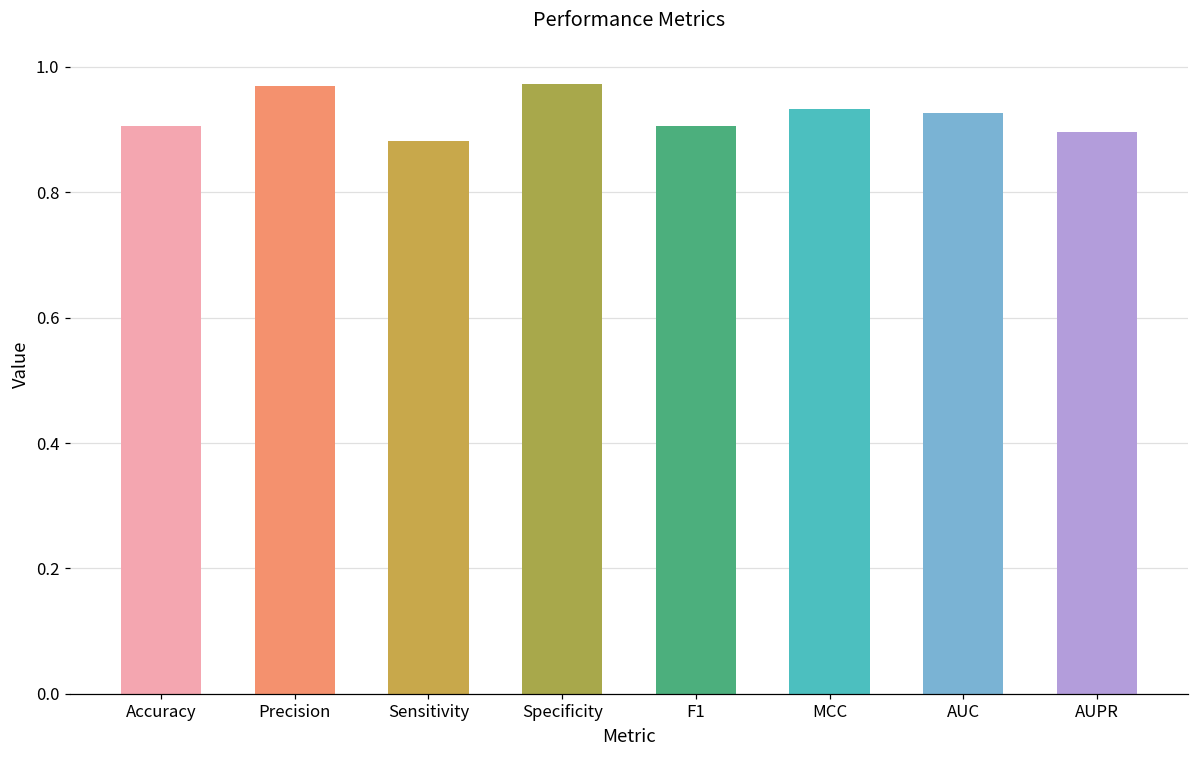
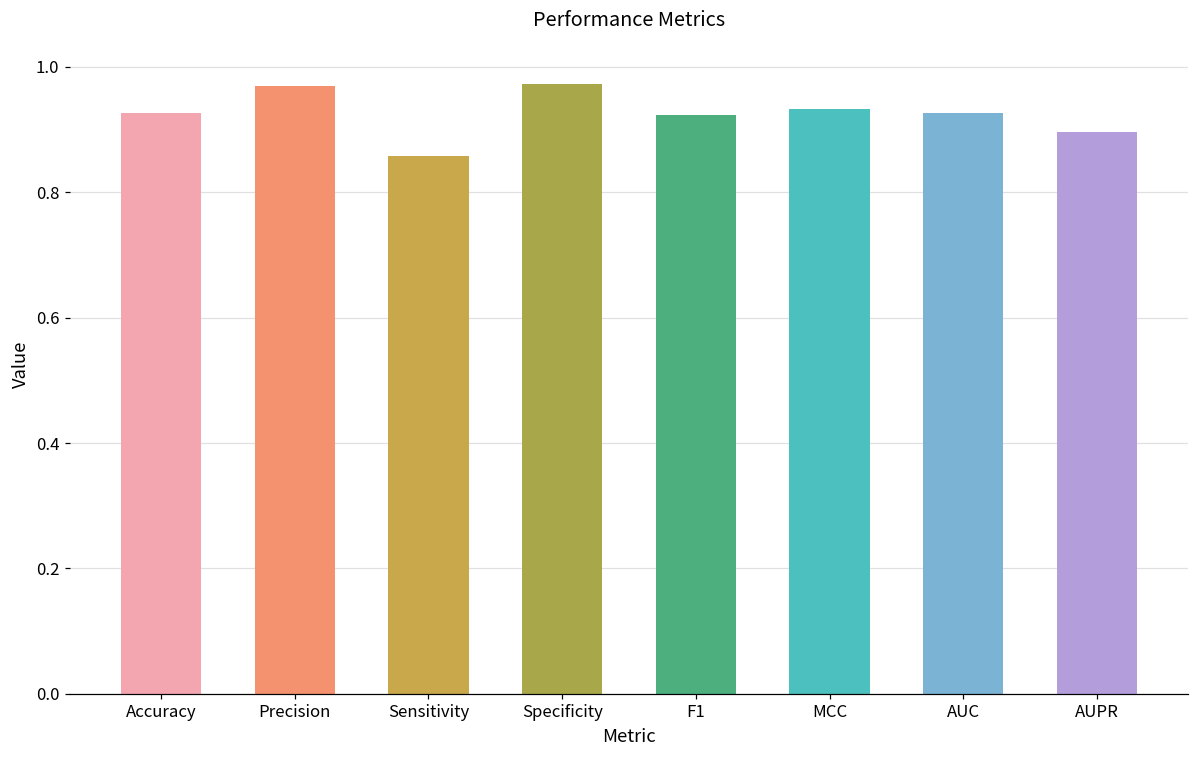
Accuracy: 0.91 -> 0.93
Sensitivity: 0.88 -> 0.86
F1: 0.91 -> 0.92
